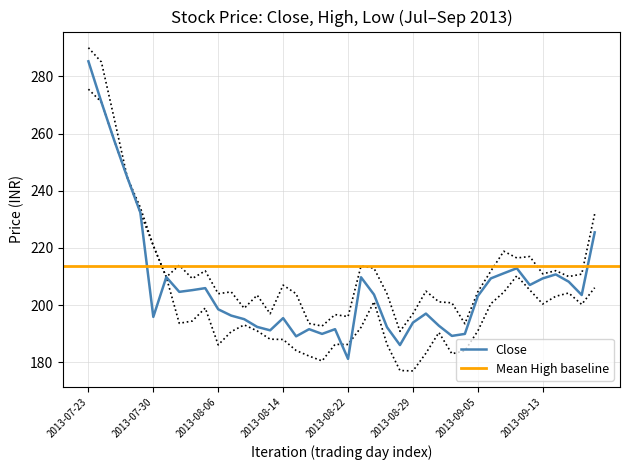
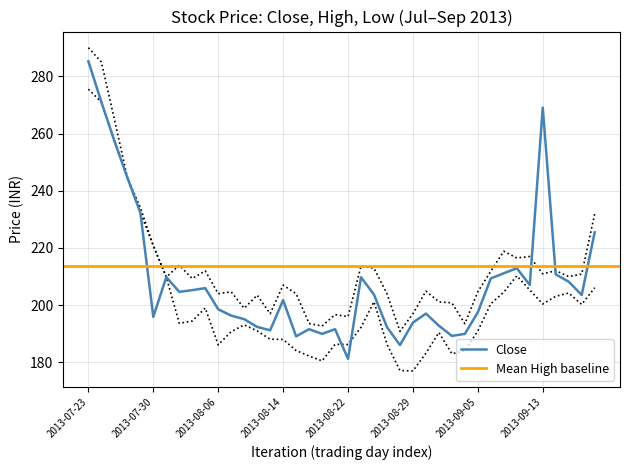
Close, 2013-08-14: 195 -> 202
Close, 2013-09-05: 203 -> 198
Close, 2013-09-13: 209 -> 269
